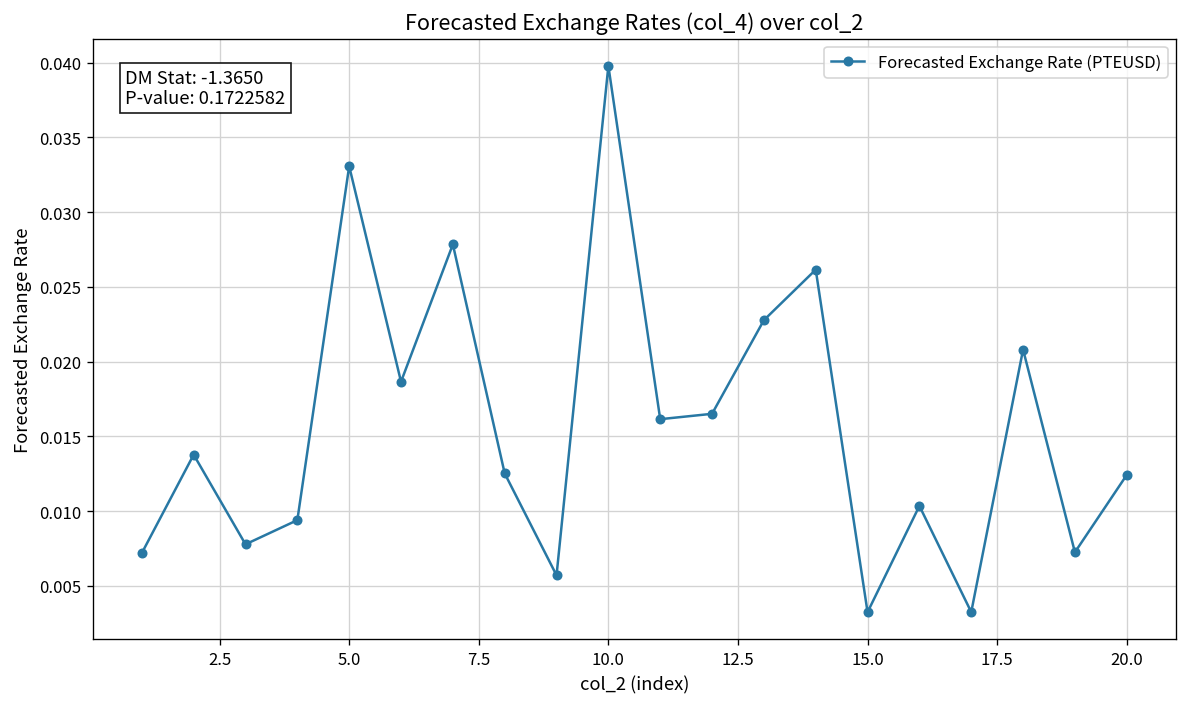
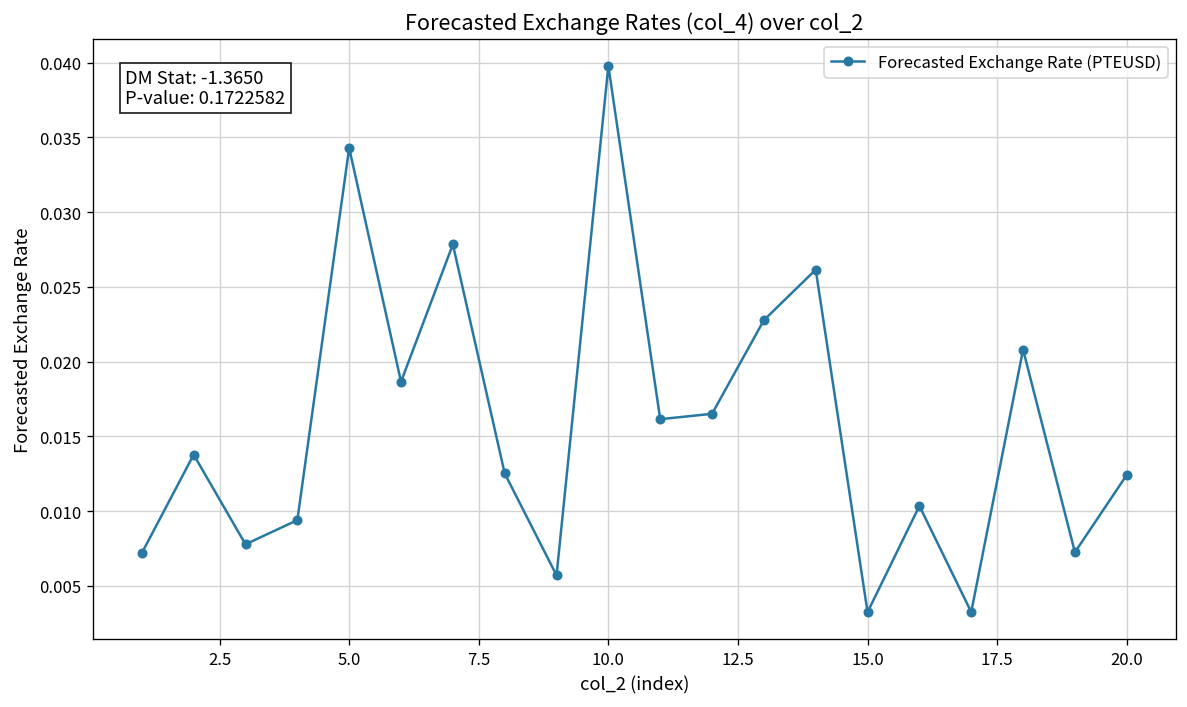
5.0: 0.0331 -> 0.0343
